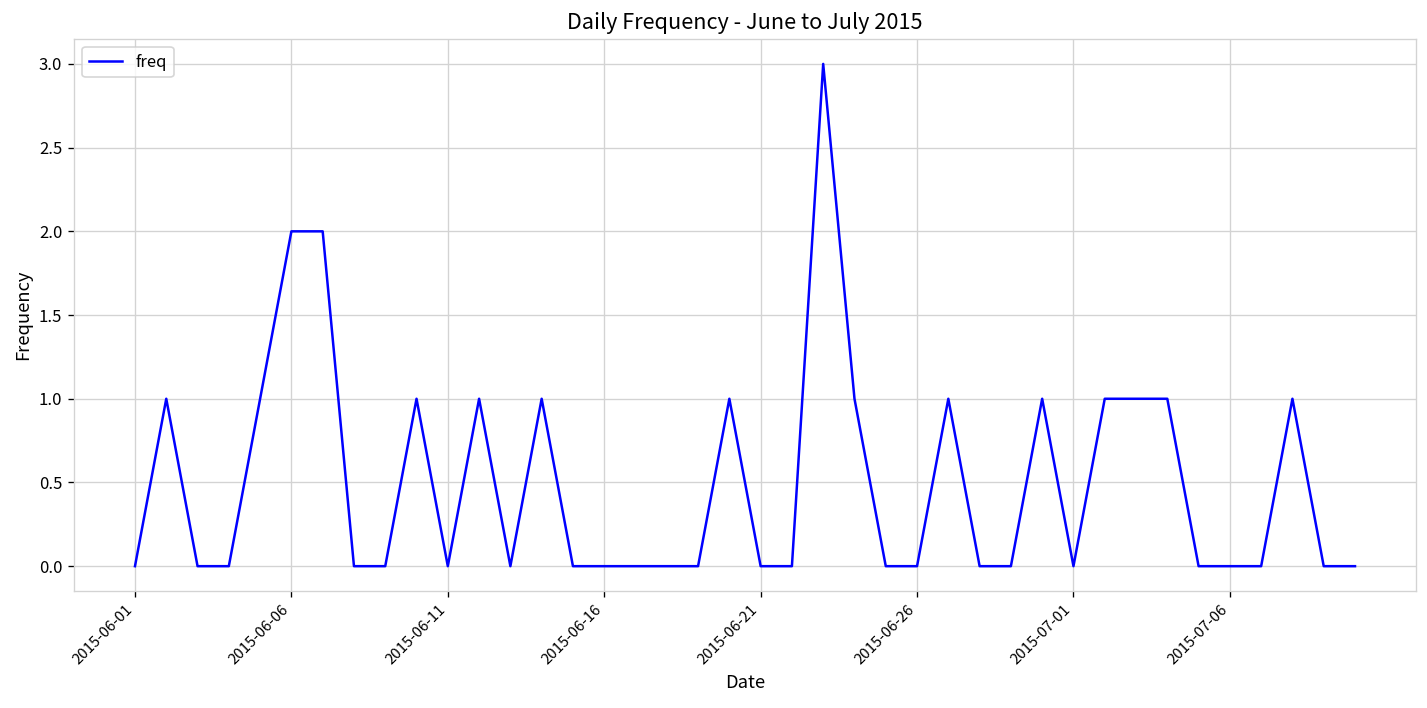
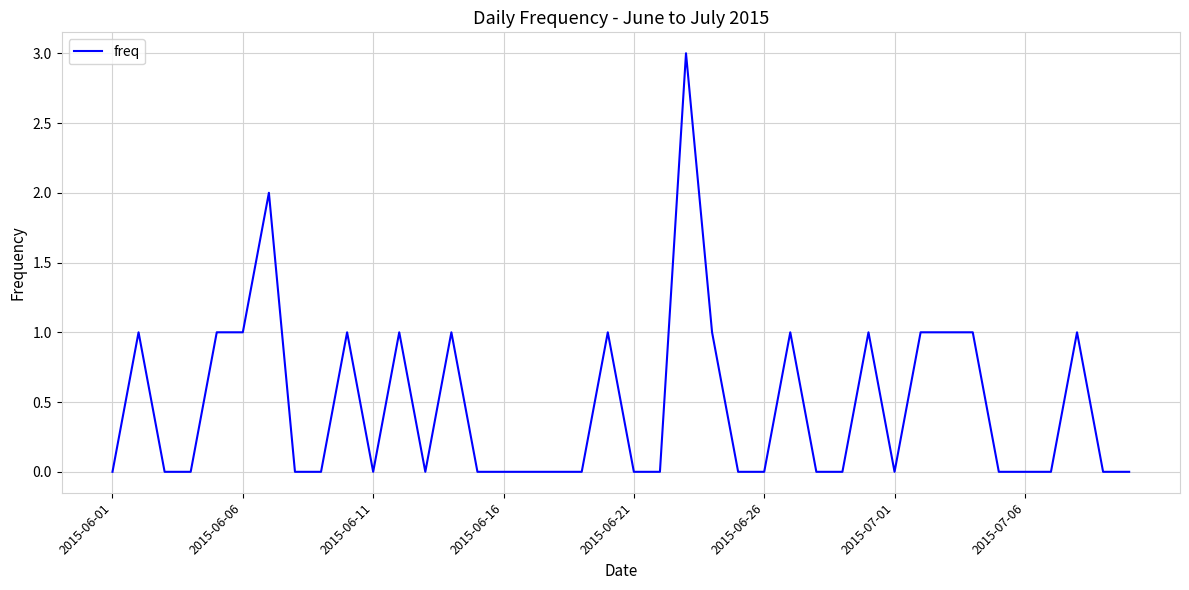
2015-06-06: 2 -> 1
